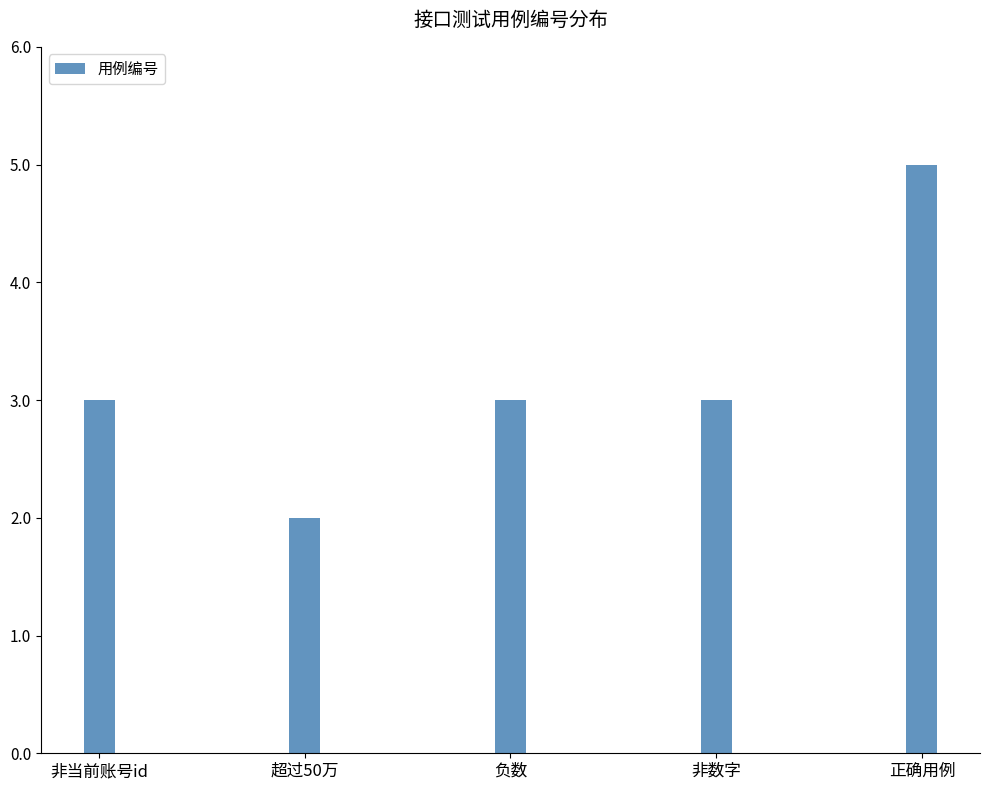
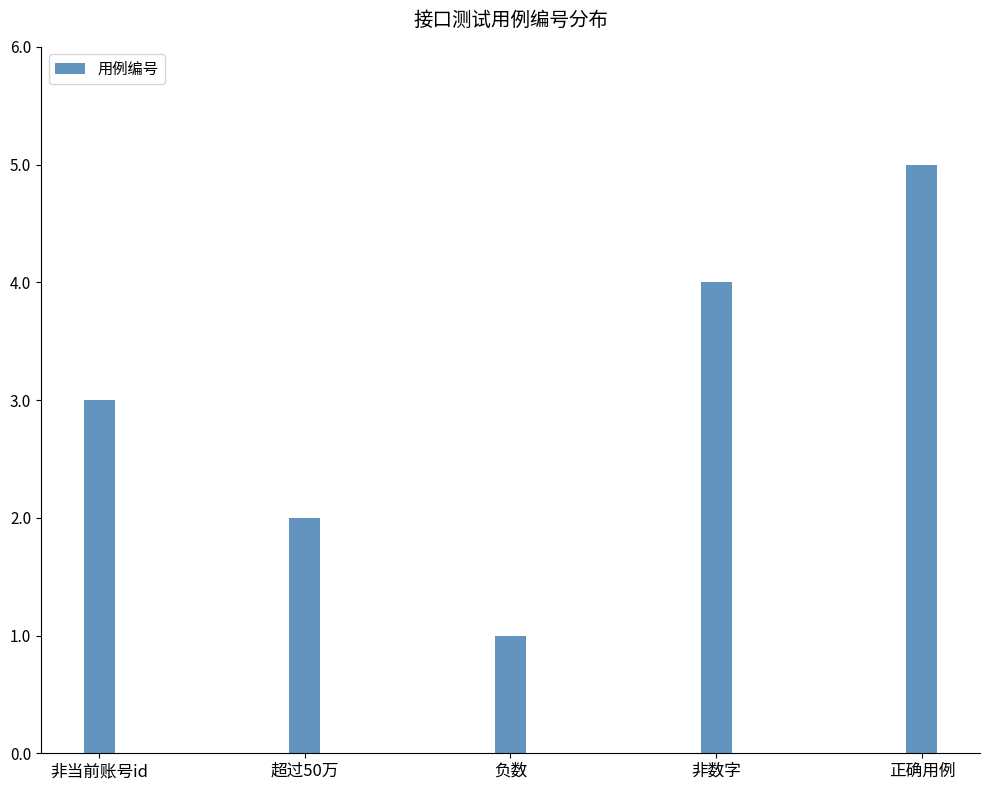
负数: 3 -> 1
非数字: 3 -> 4
